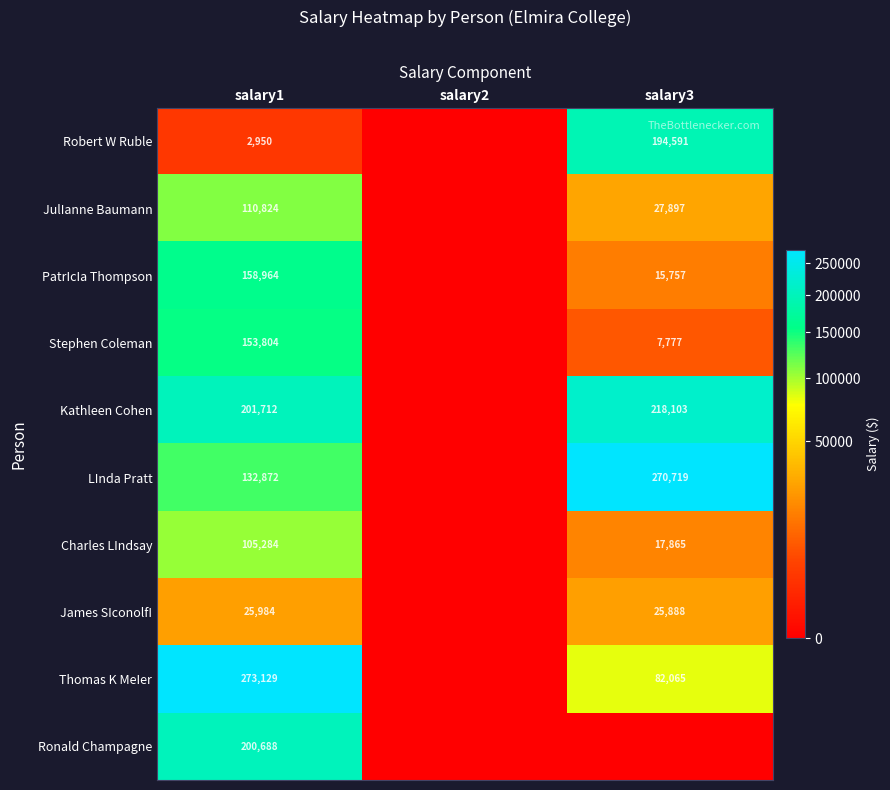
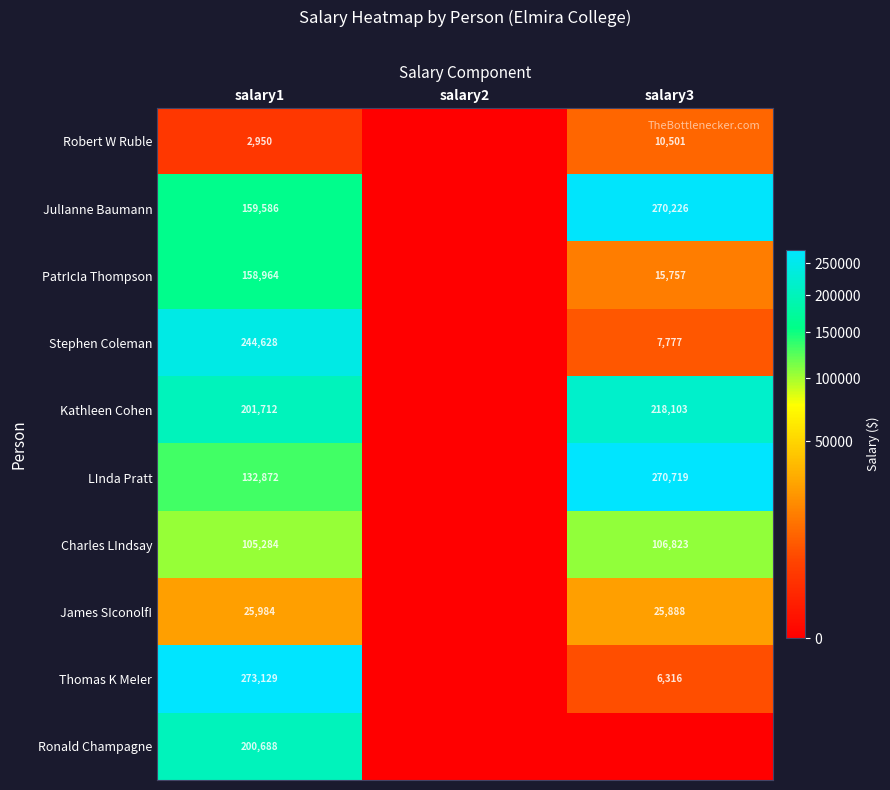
Robert W Ruble, salary3: 194,591 -> 10,501
JulIanne Baumann, salary1: 110,824 -> 159,586
JulIanne Baumann, salary3: 27,897 -> 270,226
Stephen Coleman, salary1: 153,804 -> 244,628
Charles LIndsay, salary3: 17,865 -> 106,823
Thomas K MeIer, salary3: 82,065 -> 6,316
